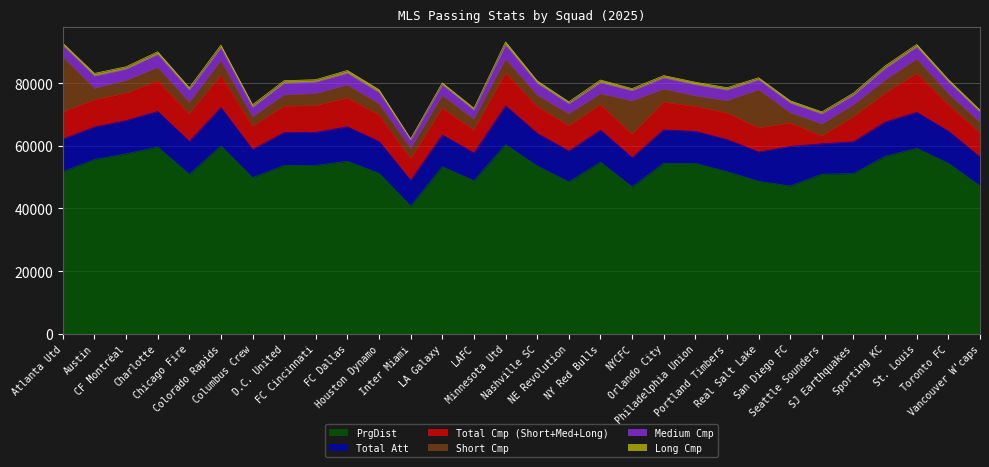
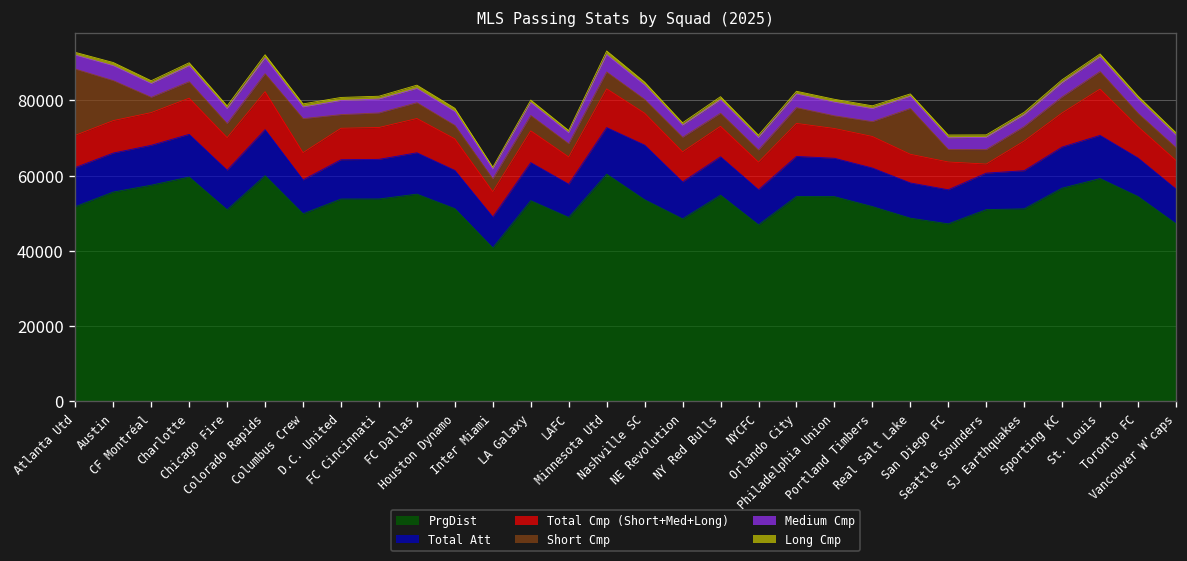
Short Cmp, Austin: 4000 -> 11000
Short Cmp, Columbus Crew: 3000 -> 9000
Total Att, Nashville SC: 10000 -> 15000
Short Cmp, NYCFC: 11000 -> 3000
Total Att, San Diego FC: 13000 -> 9000
